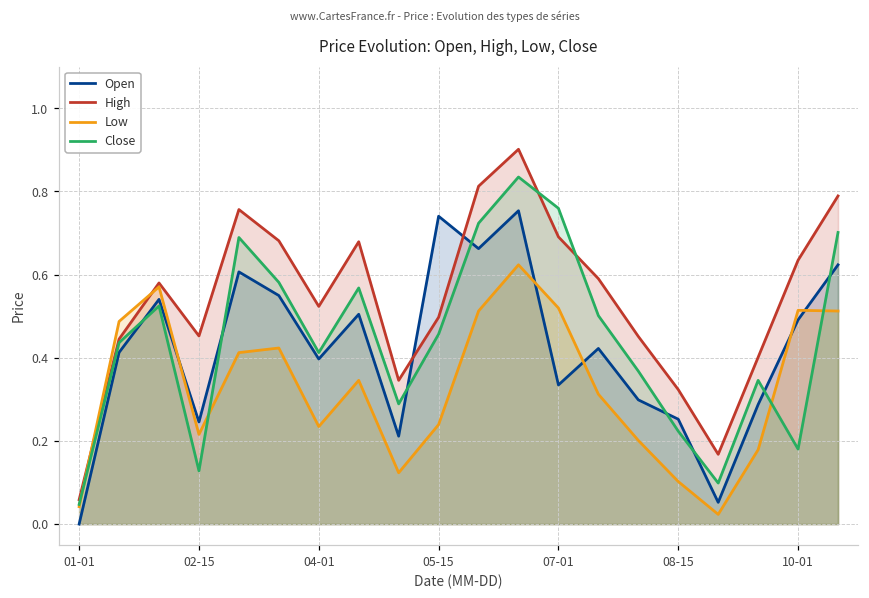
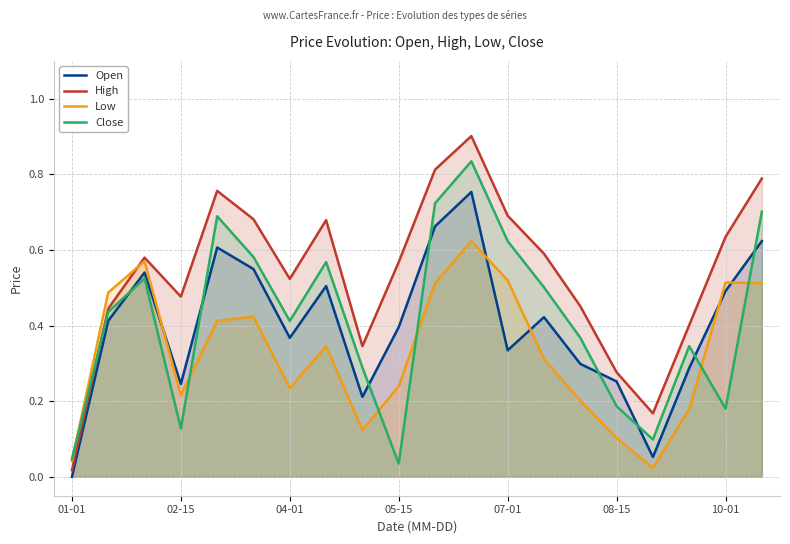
High, 01-01: 0.06 -> 0.02
High, 02-15: 0.45 -> 0.48
Open, 04-01: 0.40 -> 0.37
Open, 05-15: 0.74 -> 0.40
High, 05-15: 0.50 -> 0.57
Close, 05-15: 0.46 -> 0.03
Close, 07-01: 0.76 -> 0.62
High, 08-15: 0.32 -> 0.28
Close, 08-15: 0.22 -> 0.19
